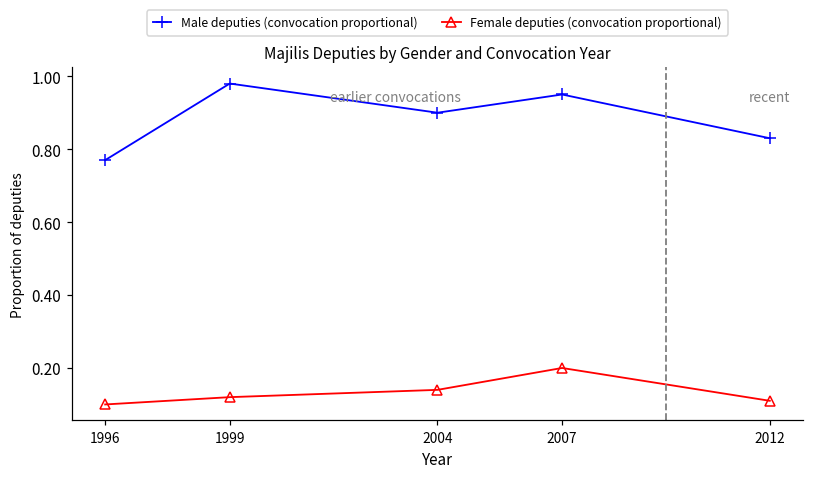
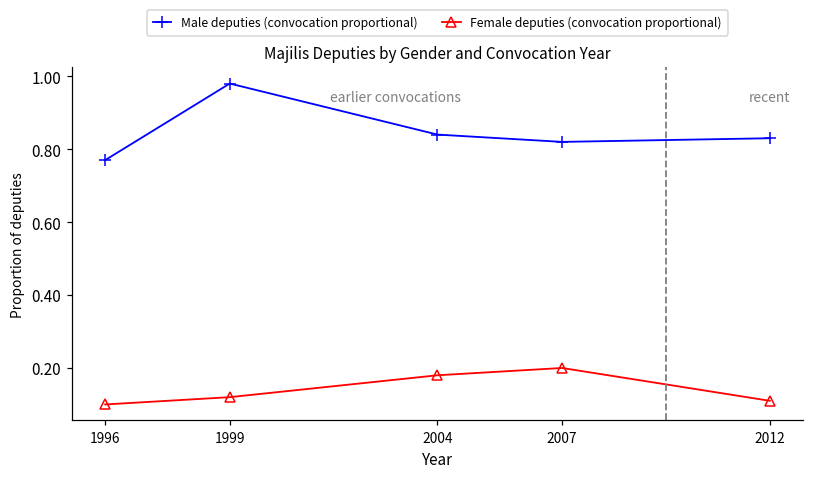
Male deputies (convocation proportional), 2004: 0.90 -> 0.84
Female deputies (convocation proportional), 2004: 0.14 -> 0.18
Male deputies (convocation proportional), 2007: 0.95 -> 0.82
